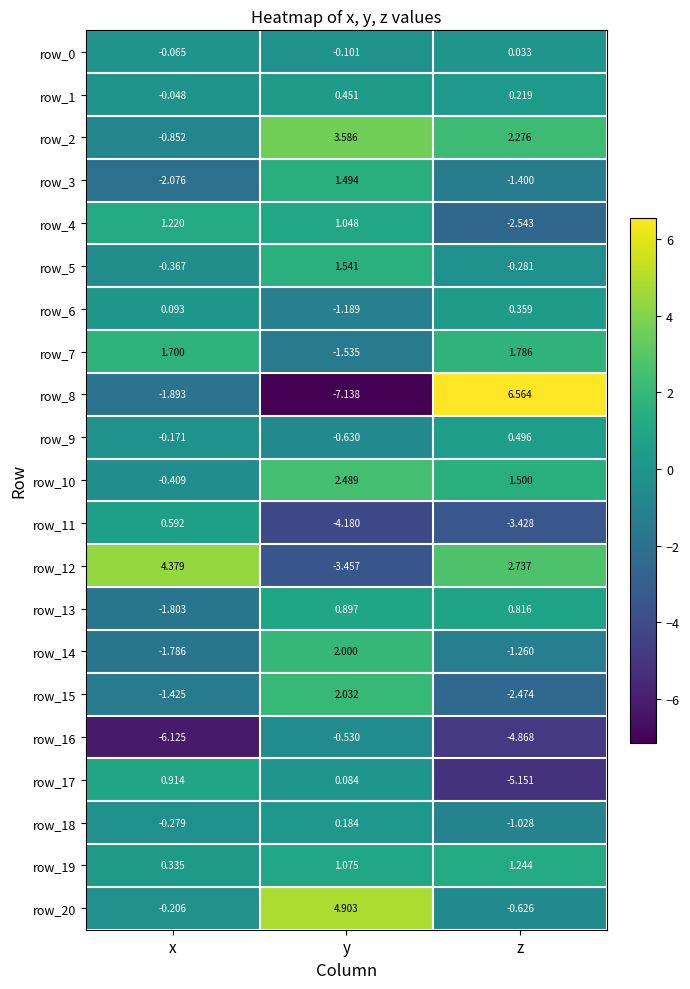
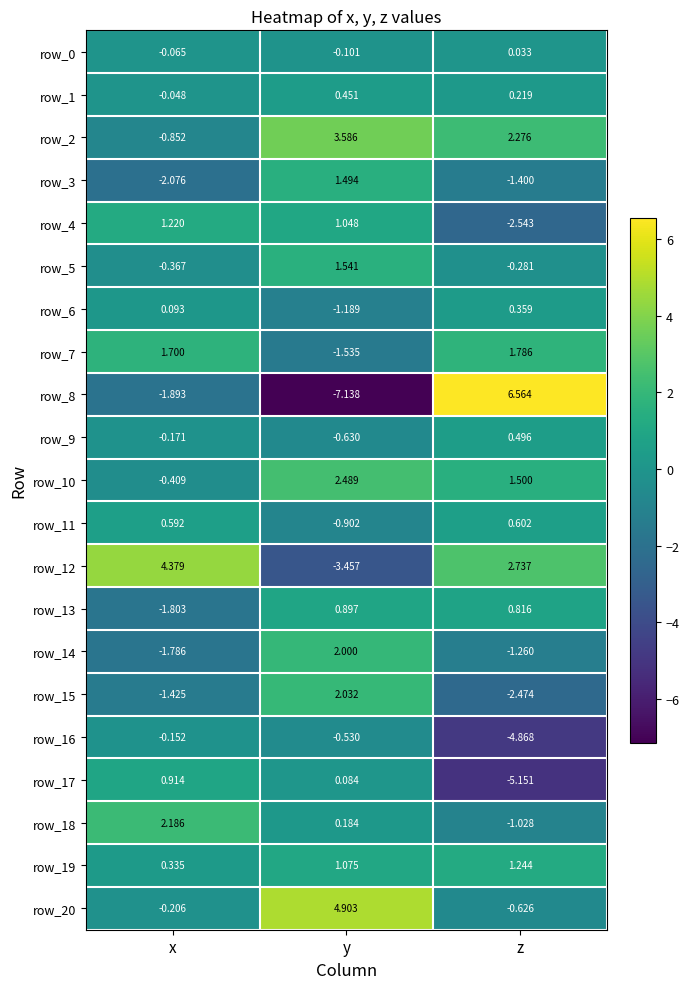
row_11, y: -4.180 -> -0.902
row_11, z: -3.428 -> 0.602
row_16, x: -6.125 -> -0.152
row_18, x: -0.279 -> 2.186
